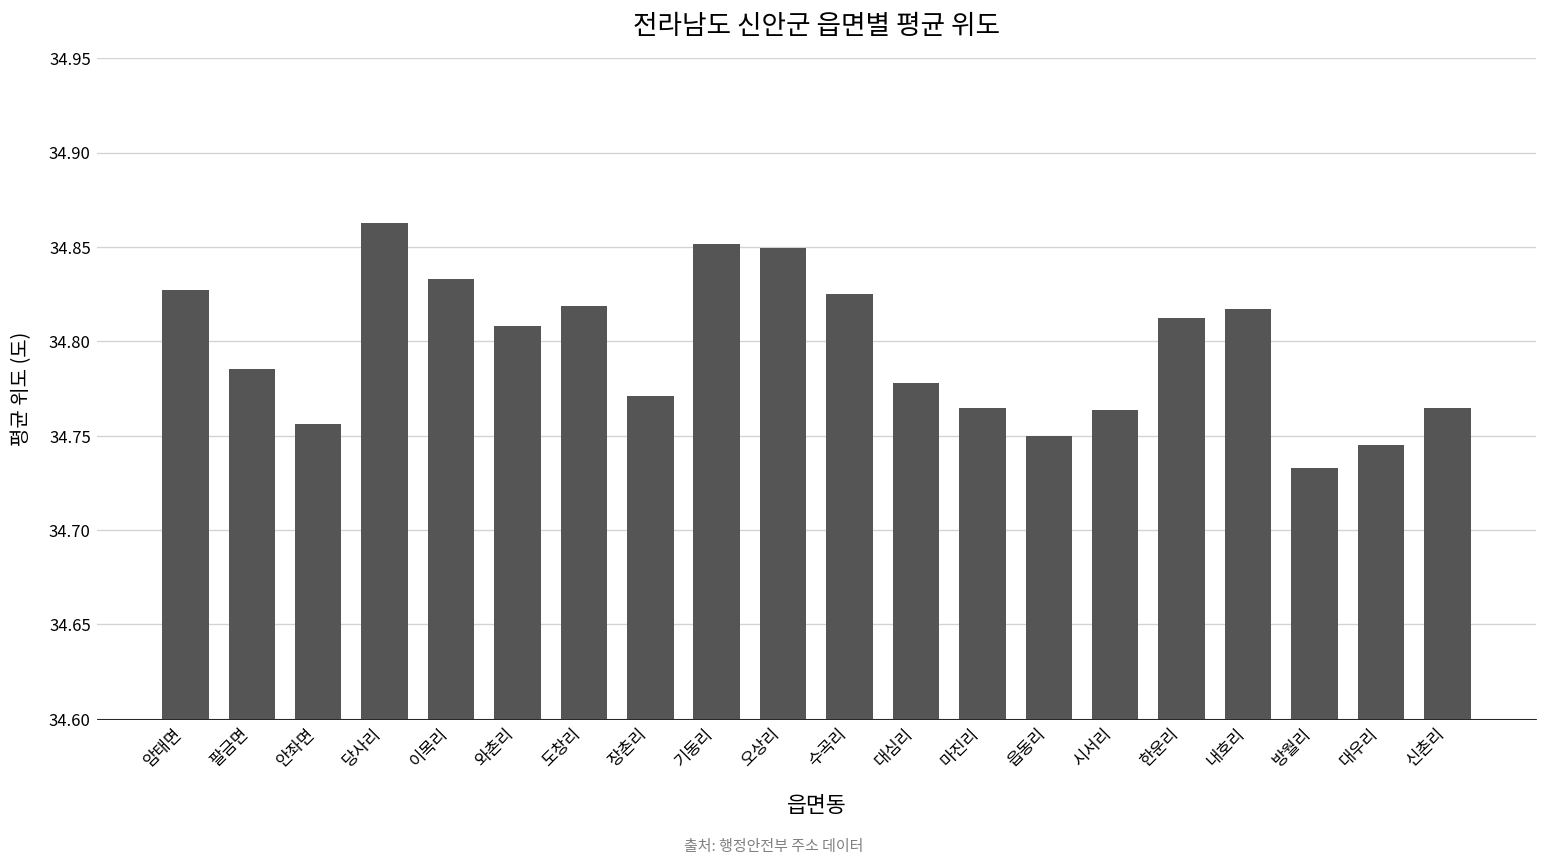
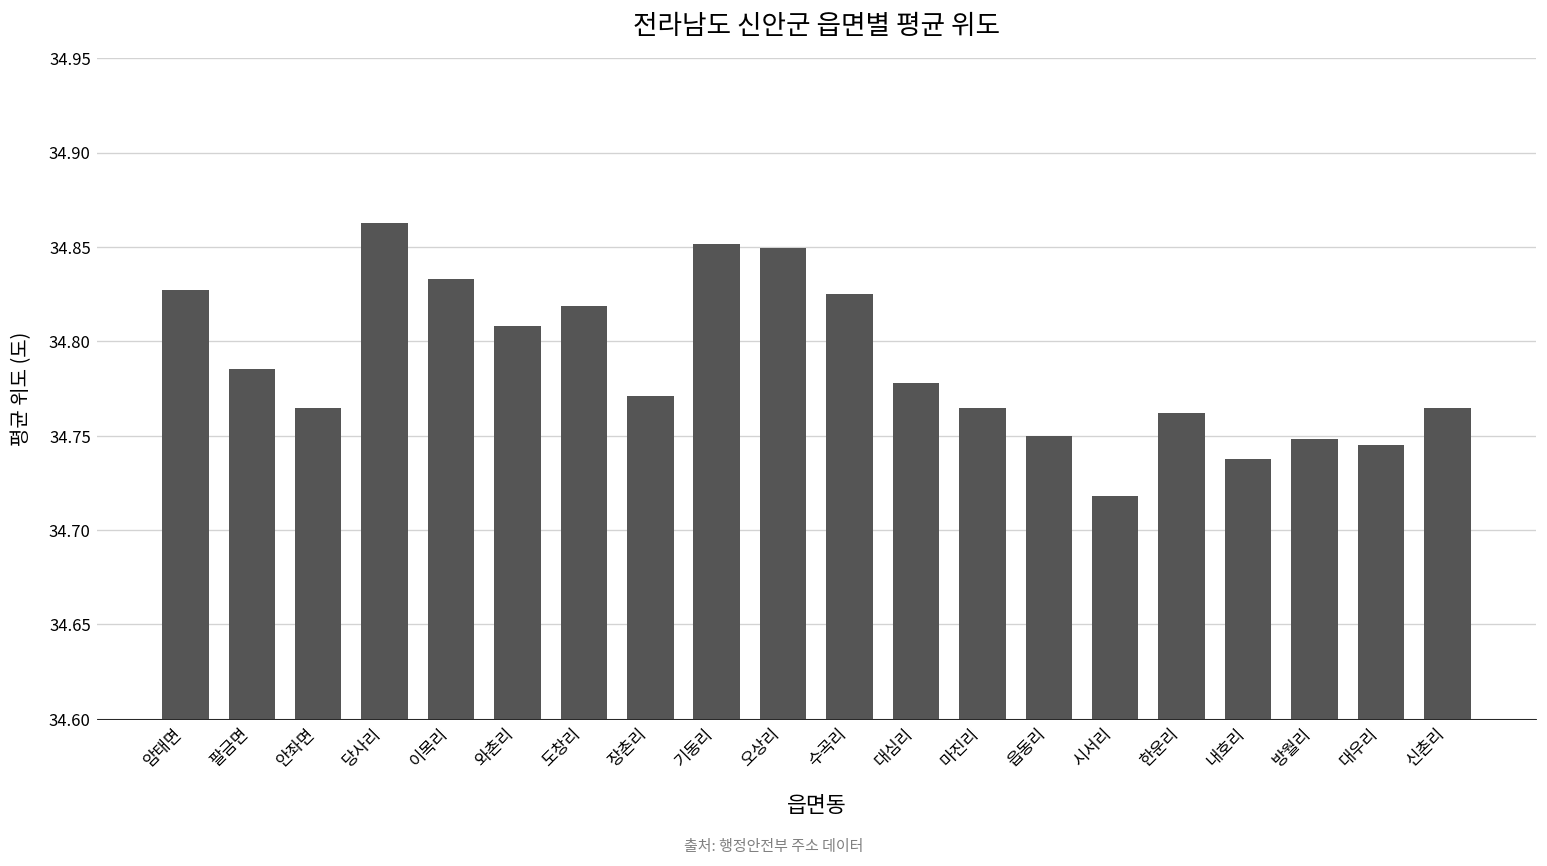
안좌면: 34.756 -> 34.765
시서리: 34.763 -> 34.718
한운리: 34.813 -> 34.762
내호리: 34.817 -> 34.738
방월리: 34.733 -> 34.748
